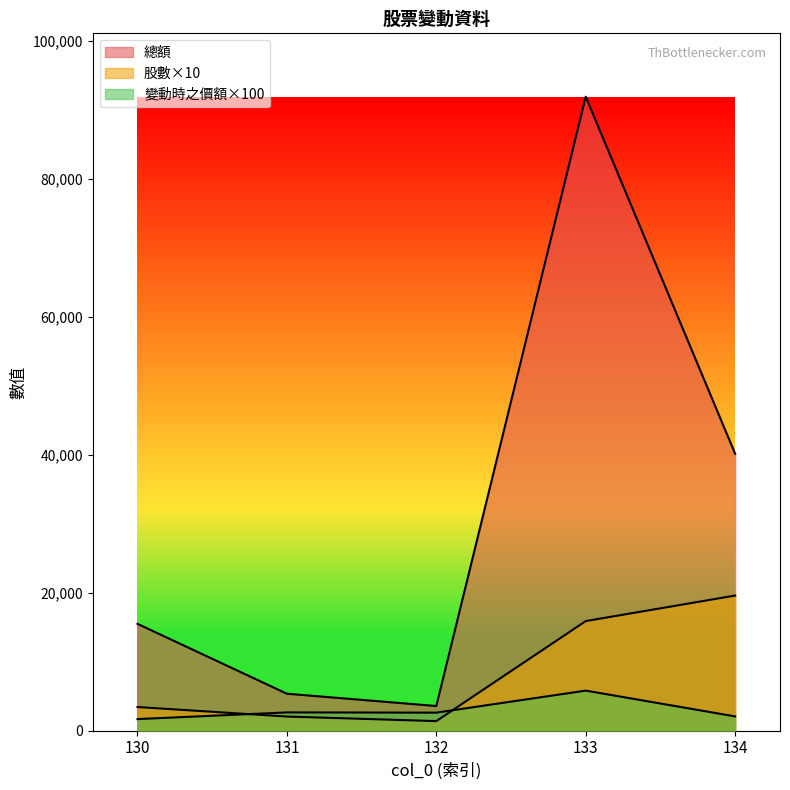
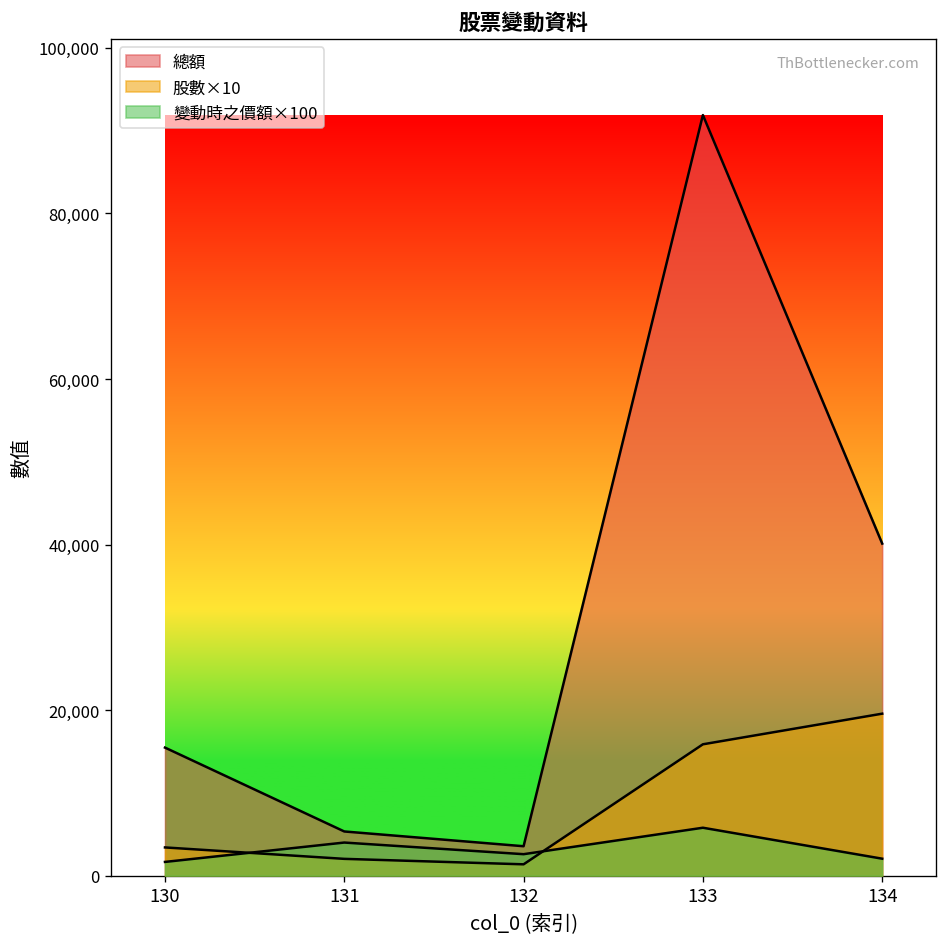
變動時之價額×100, 131: 3,000 -> 4,000
